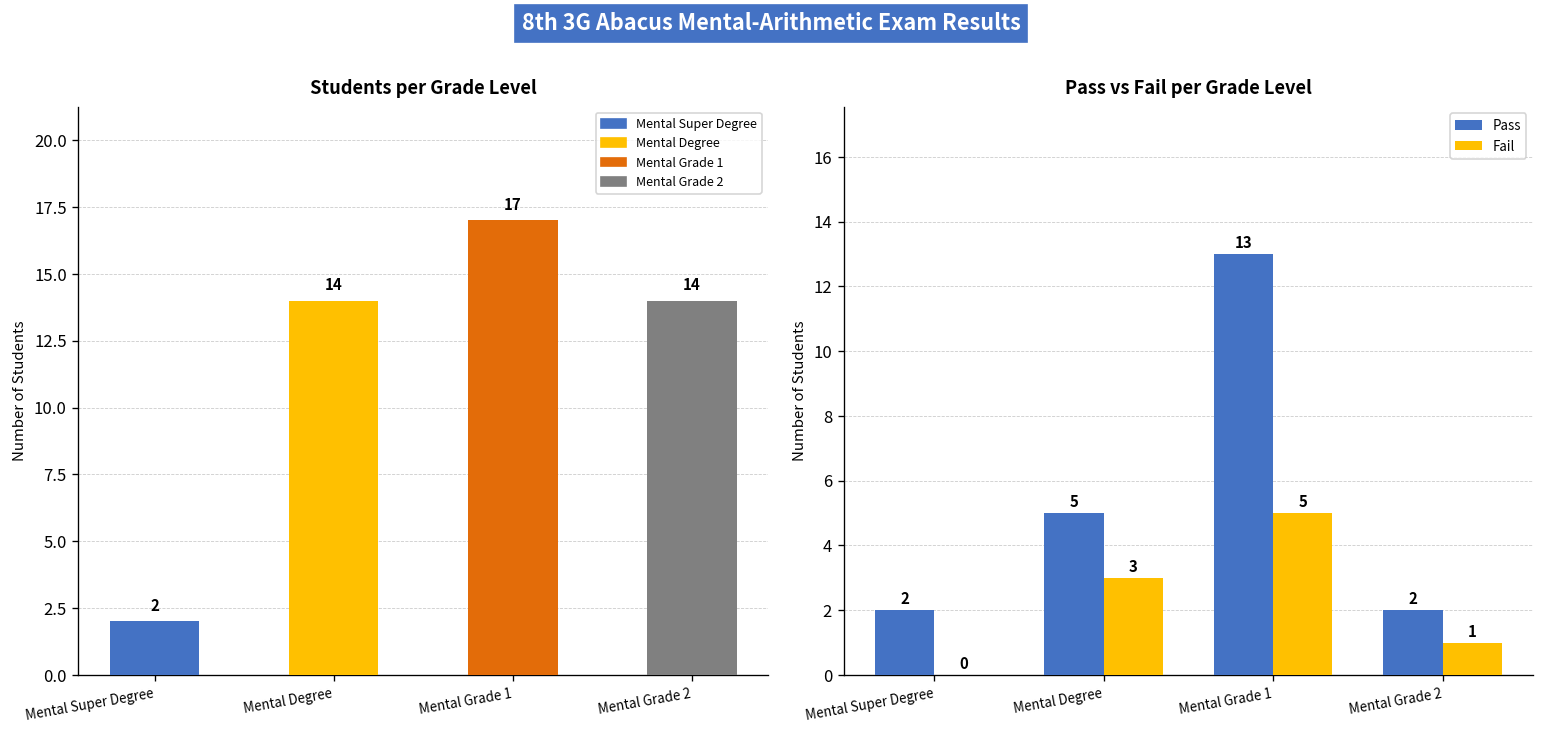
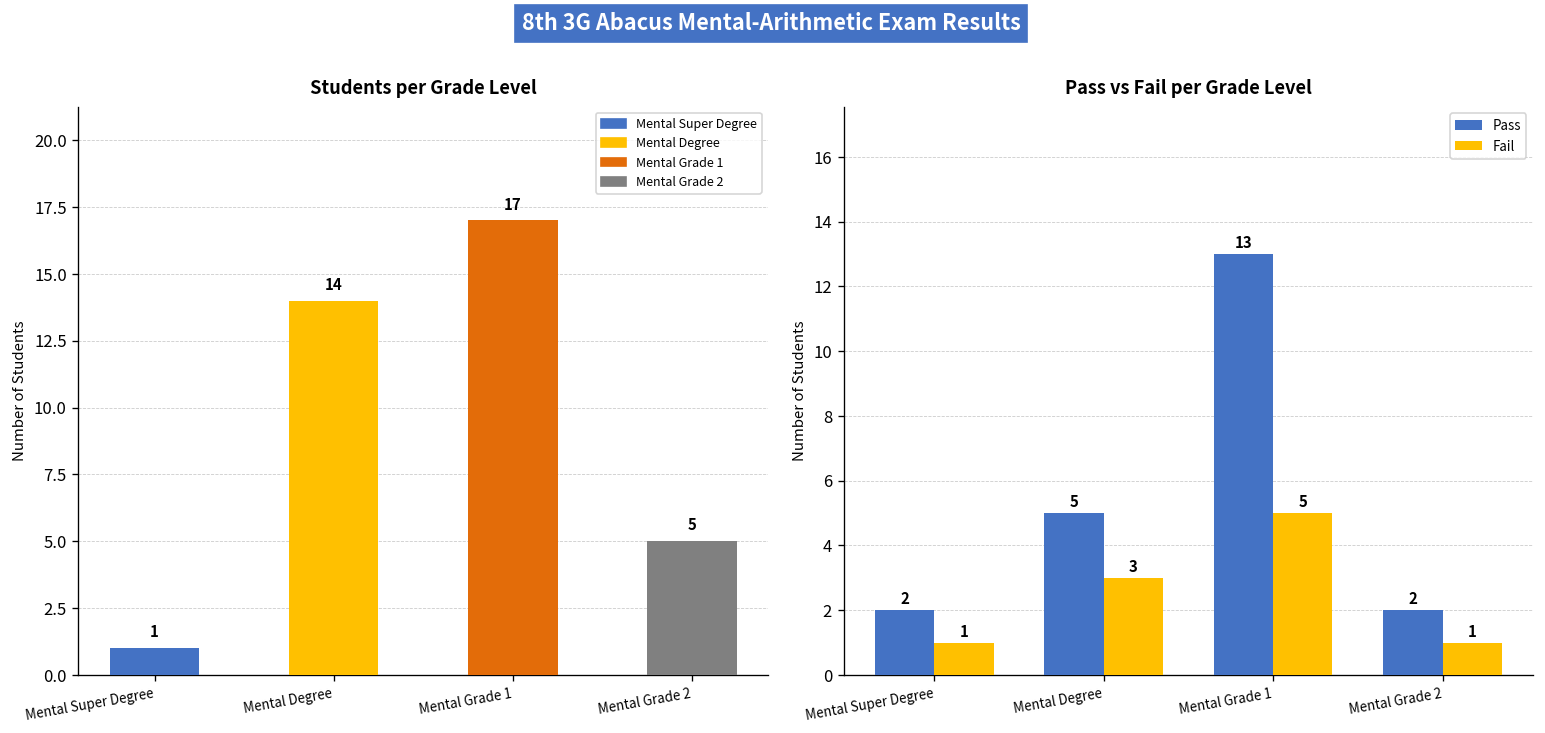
Students per Grade Level, Mental Super Degree: 2 -> 1
Students per Grade Level, Mental Grade 2: 14 -> 5
Pass vs Fail per Grade Level, Fail, Mental Super Degree: 0 -> 1
